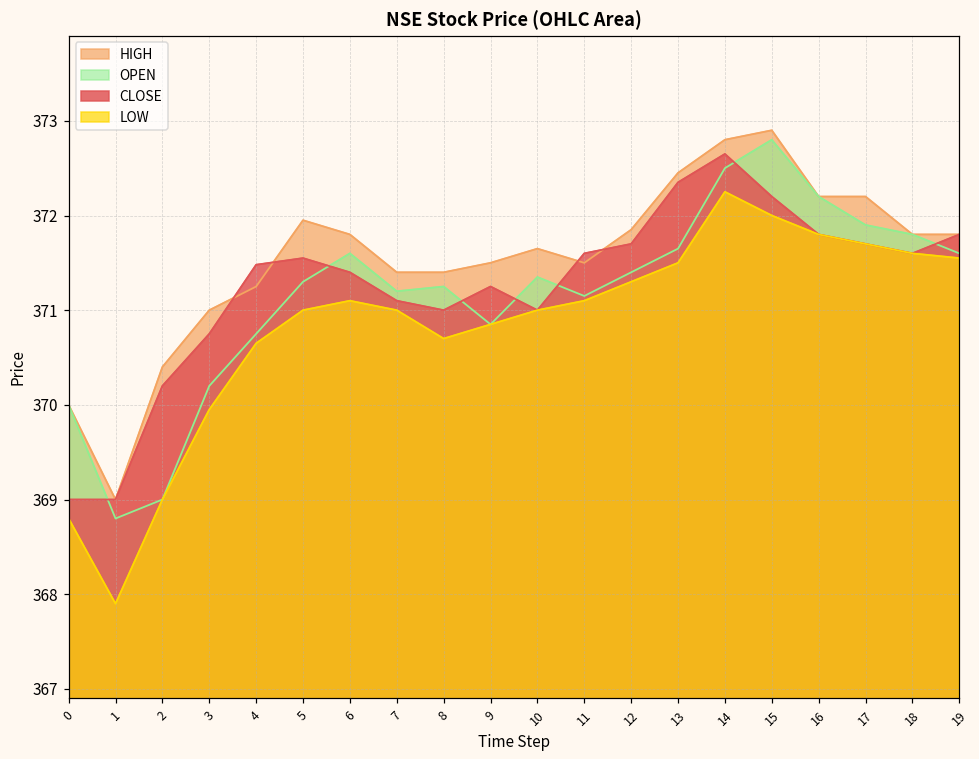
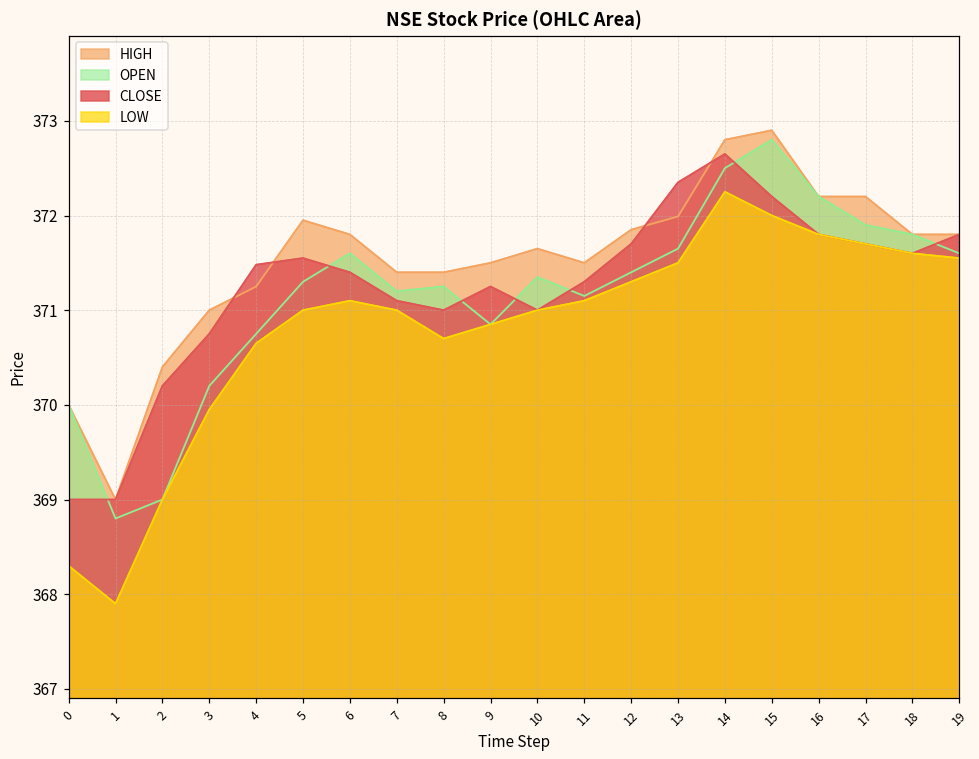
LOW, 0: 368.8 -> 368.3
CLOSE, 11: 371.6 -> 371.3
HIGH, 13: 372.5 -> 372.0
